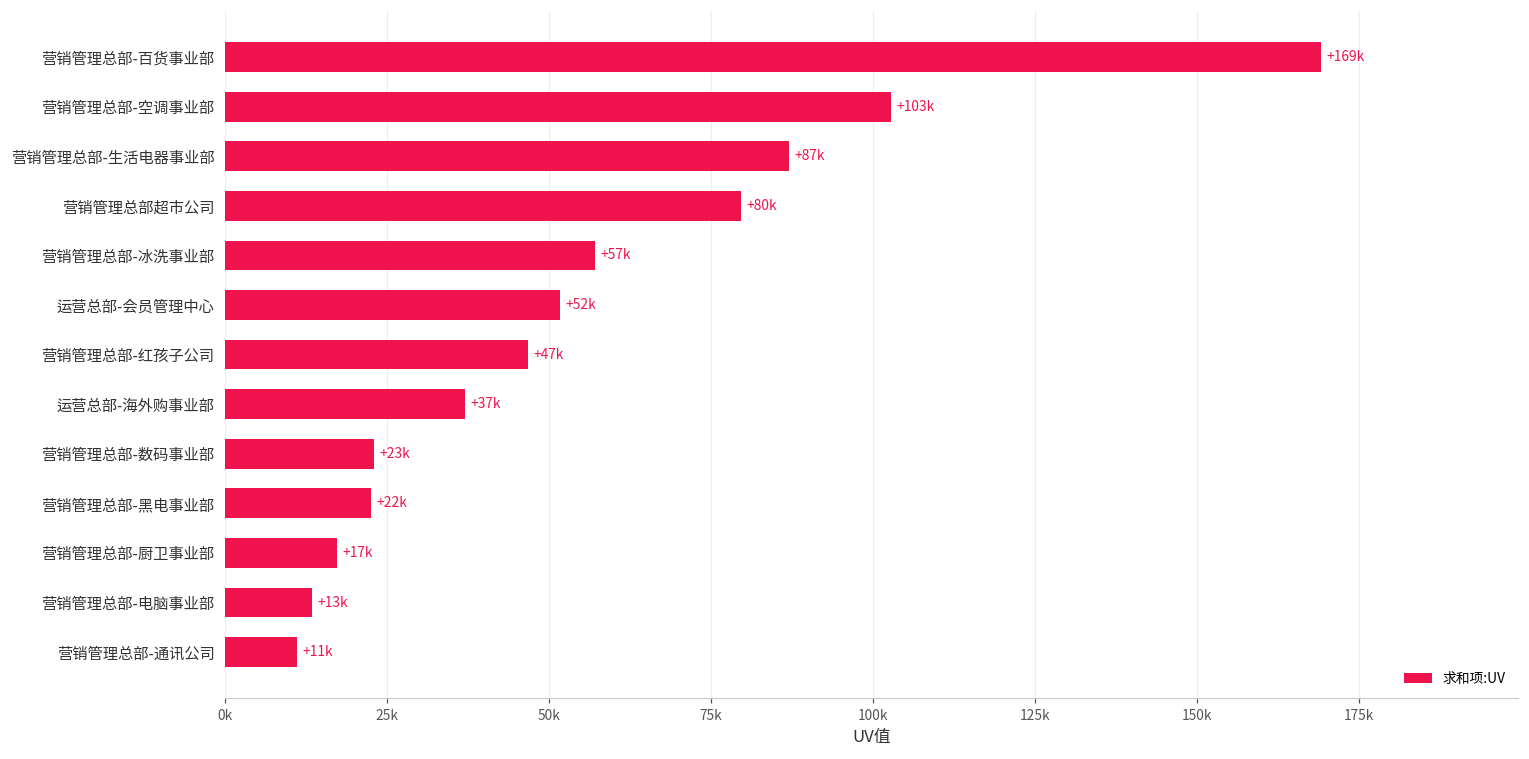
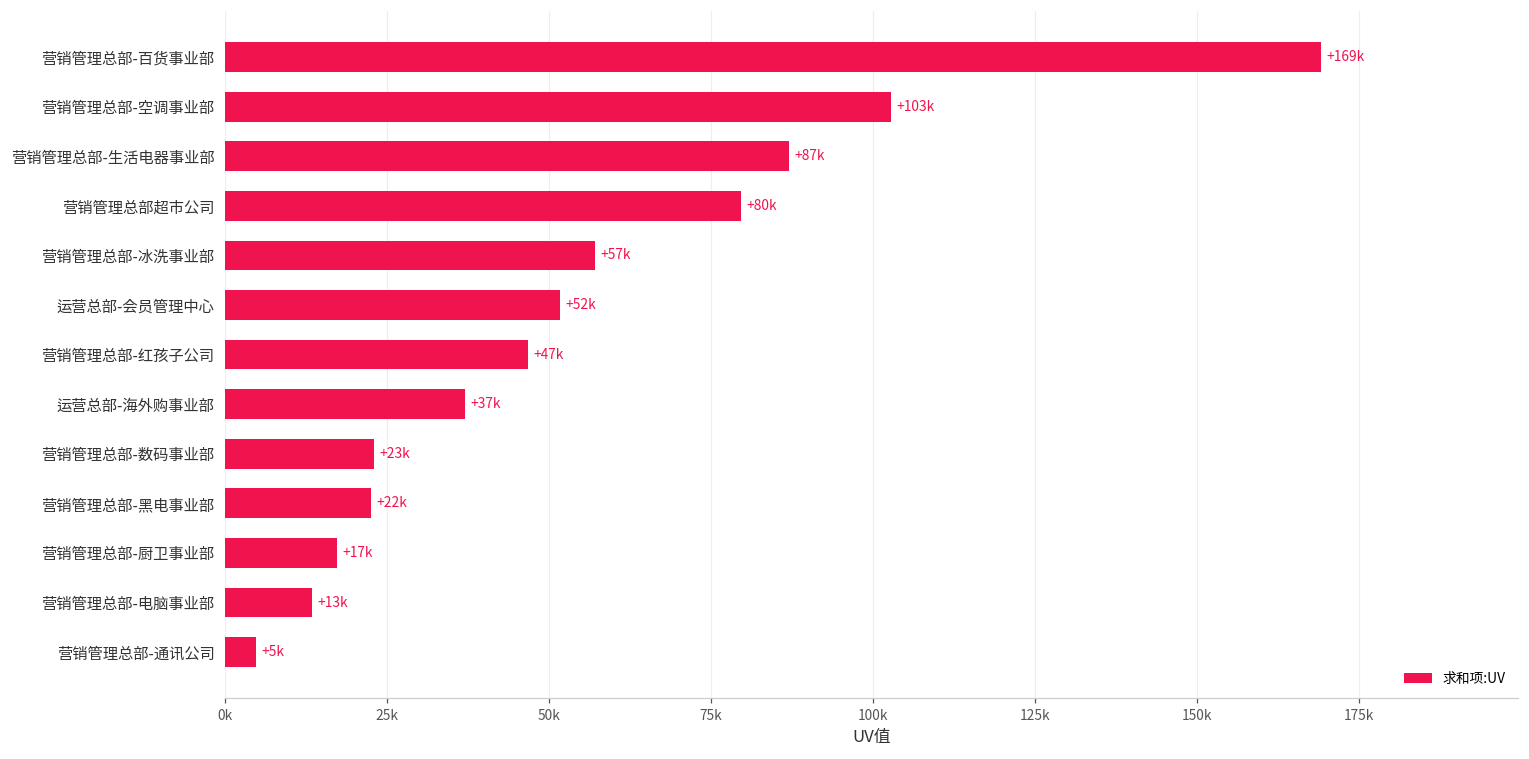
营销管理总部-通讯公司: +11k -> +5k
